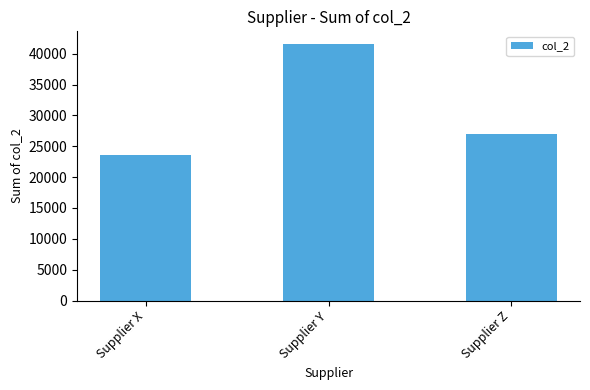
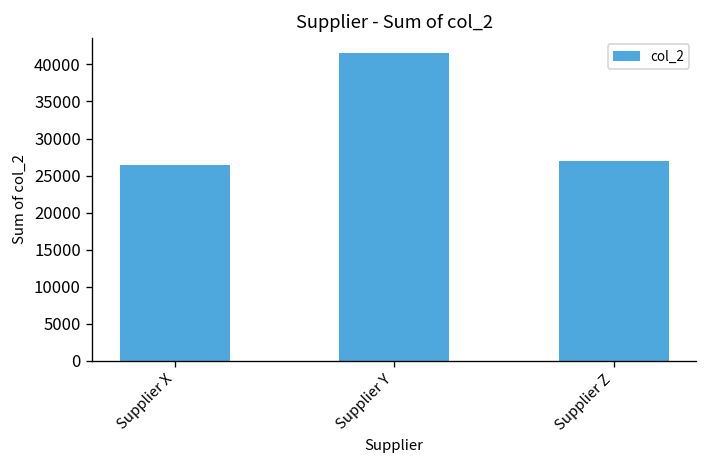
Supplier X: 24000 -> 26000
